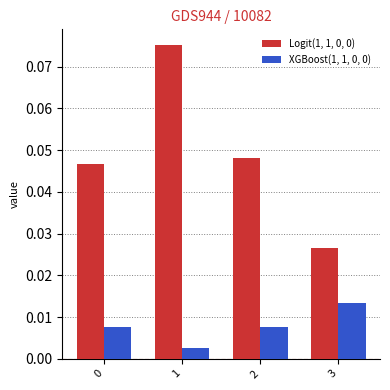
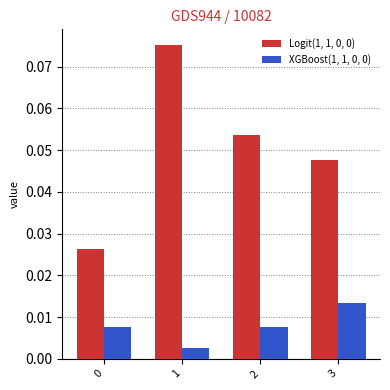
Logit(1, 1, 0, 0), 0: 0.047 -> 0.026
Logit(1, 1, 0, 0), 2: 0.048 -> 0.054
Logit(1, 1, 0, 0), 3: 0.026 -> 0.048
